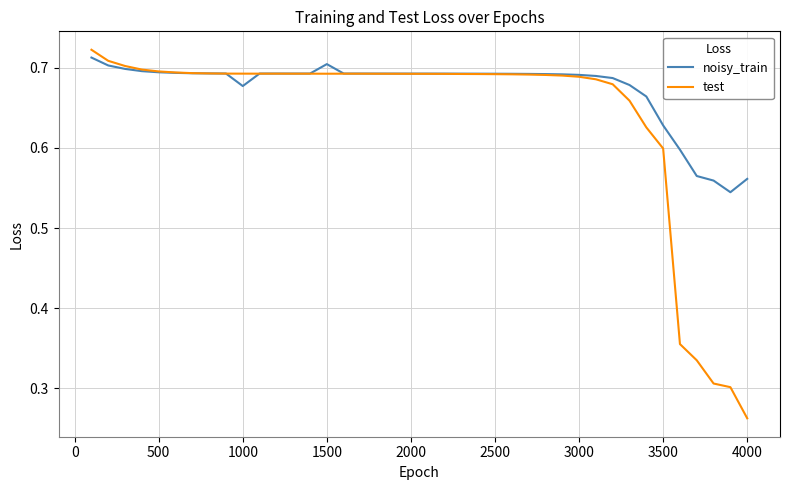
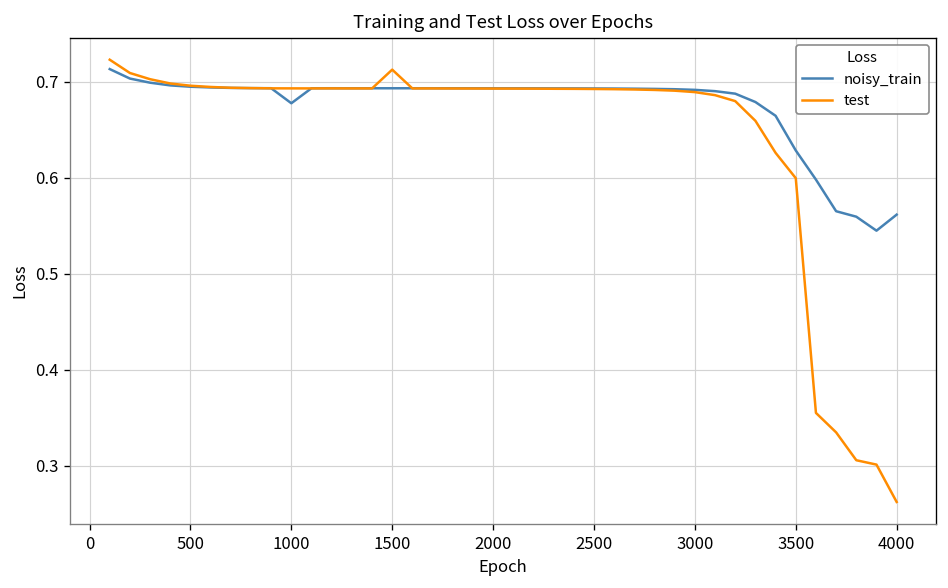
noisy_train, 1500: 0.70 -> 0.69
test, 1500: 0.69 -> 0.71
